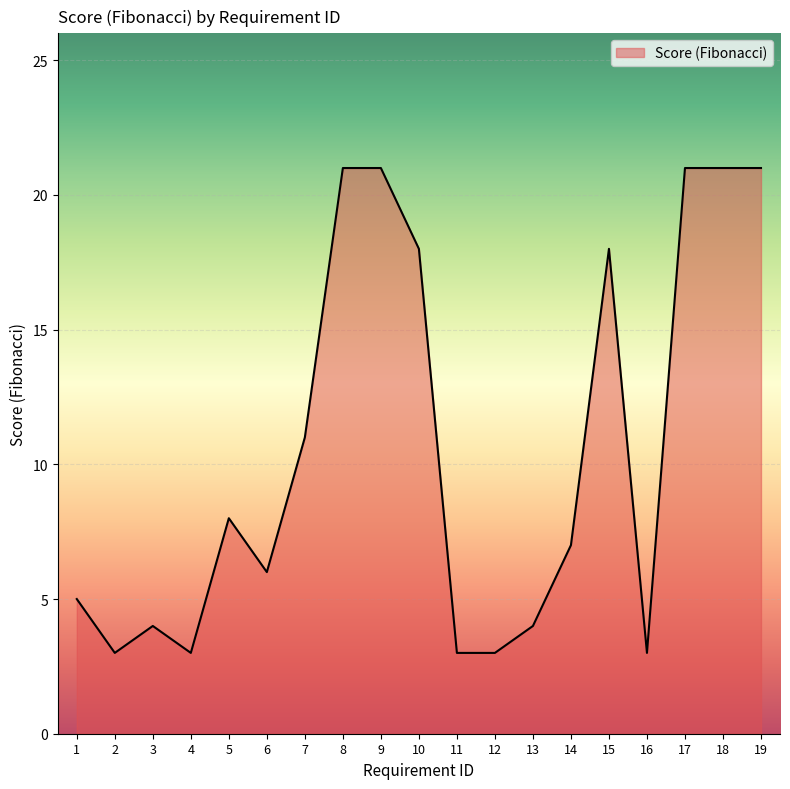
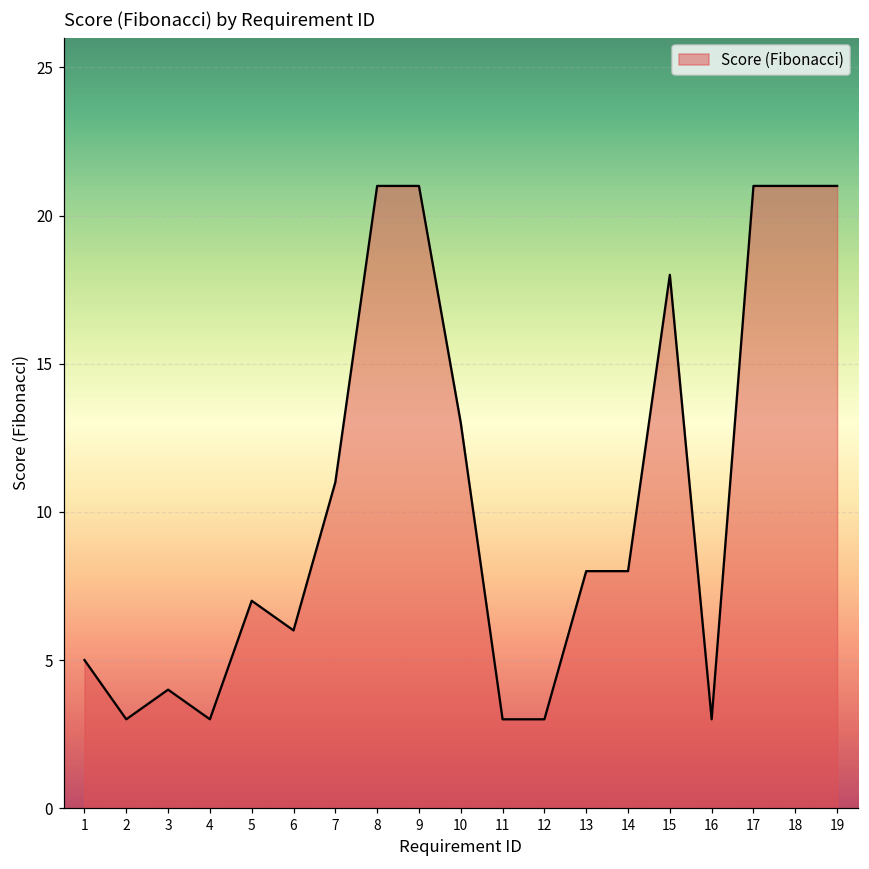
5: 8 -> 7
10: 18 -> 13
13: 4 -> 8
14: 7 -> 8
